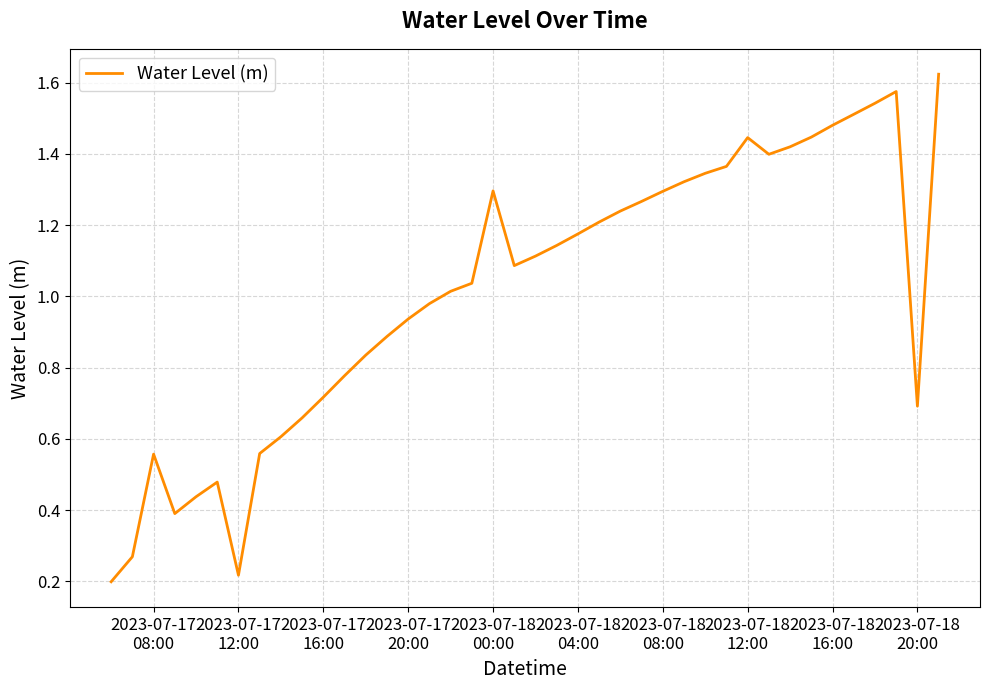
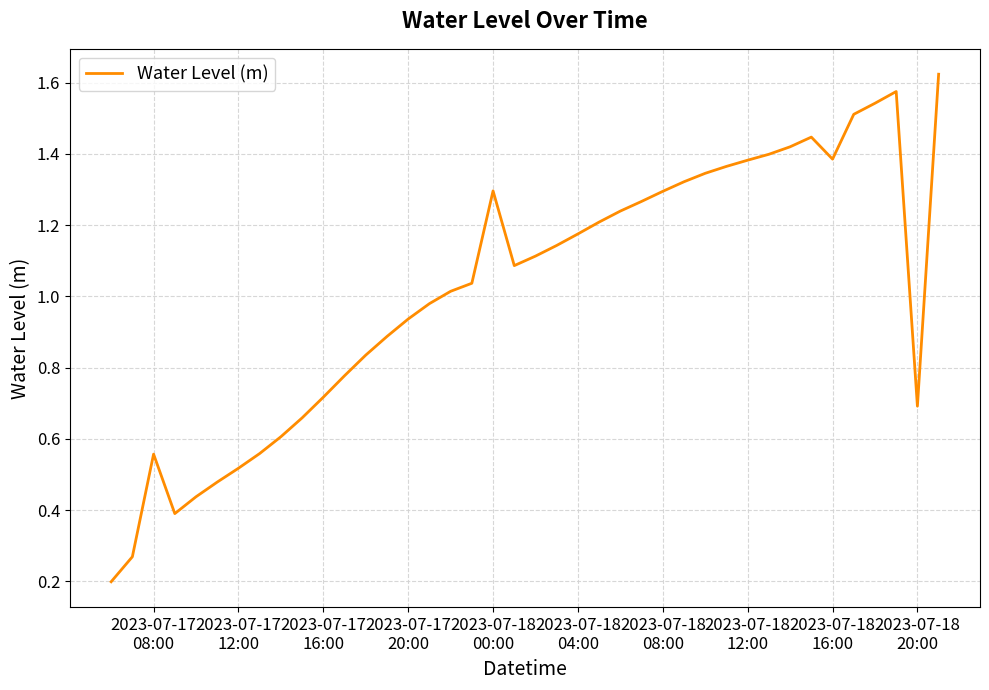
2023-07-17 12:00: 0.22 -> 0.52
2023-07-18 12:00: 1.45 -> 1.38
2023-07-18 16:00: 1.48 -> 1.39
